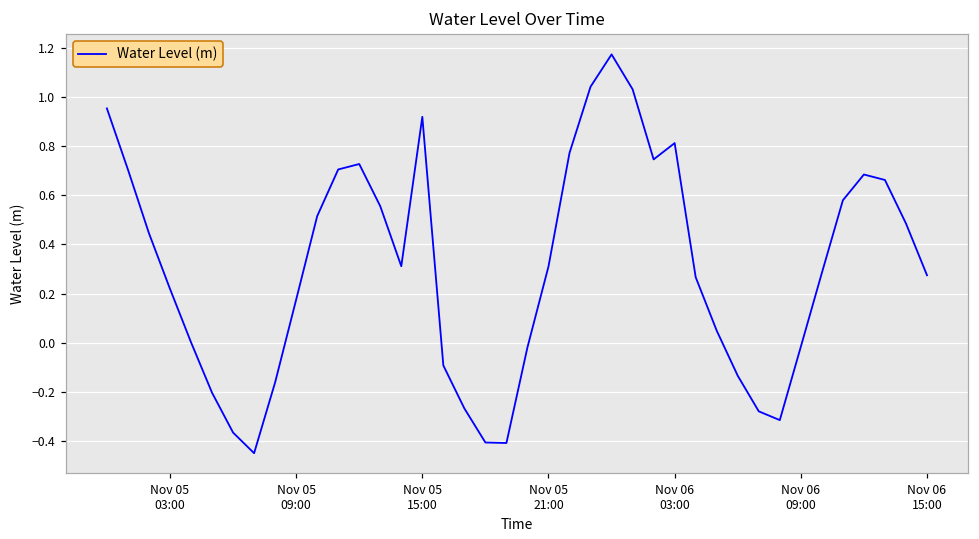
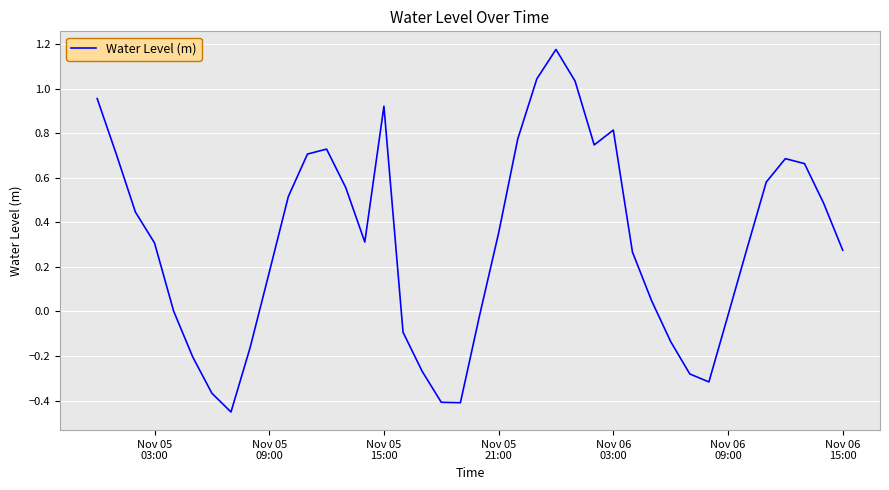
Nov 05 03:00: 0.22 -> 0.31
Nov 05 21:00: 0.31 -> 0.35
